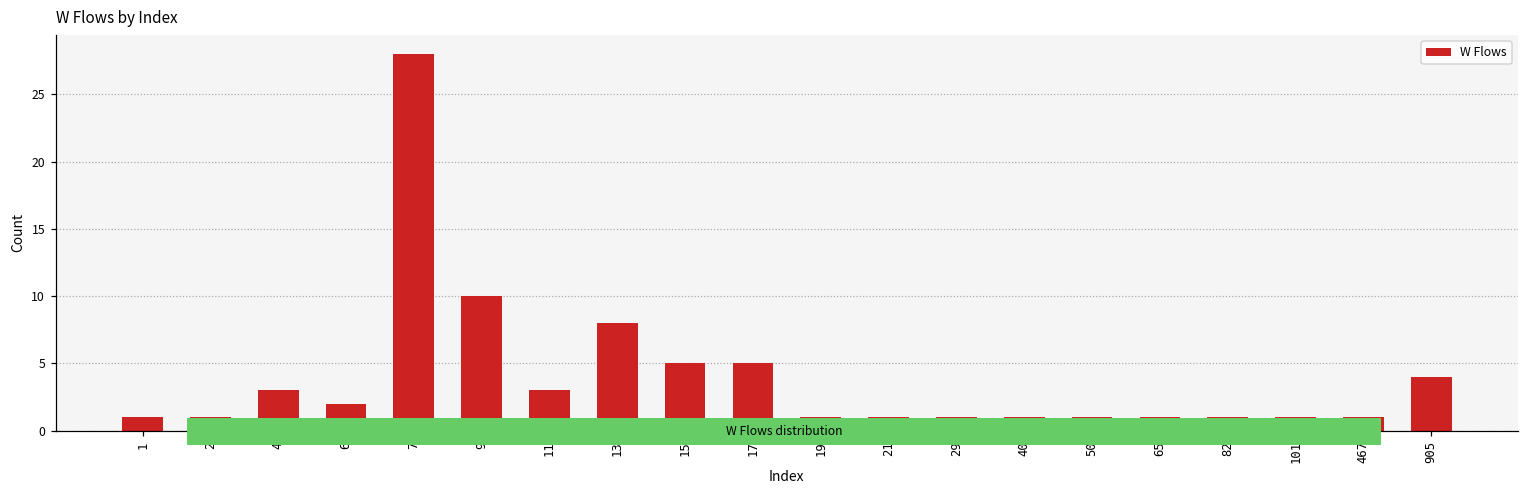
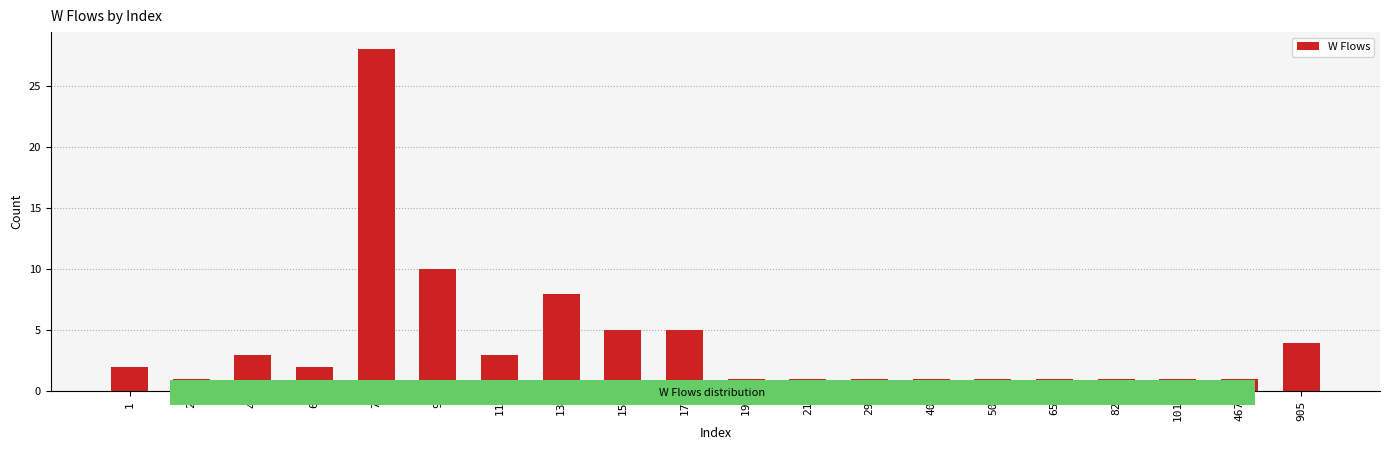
W Flows by Index, 1: 1 -> 2
